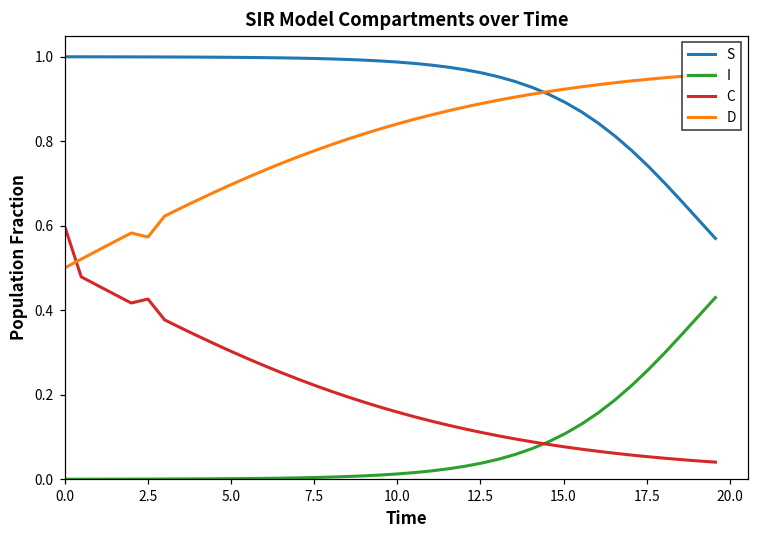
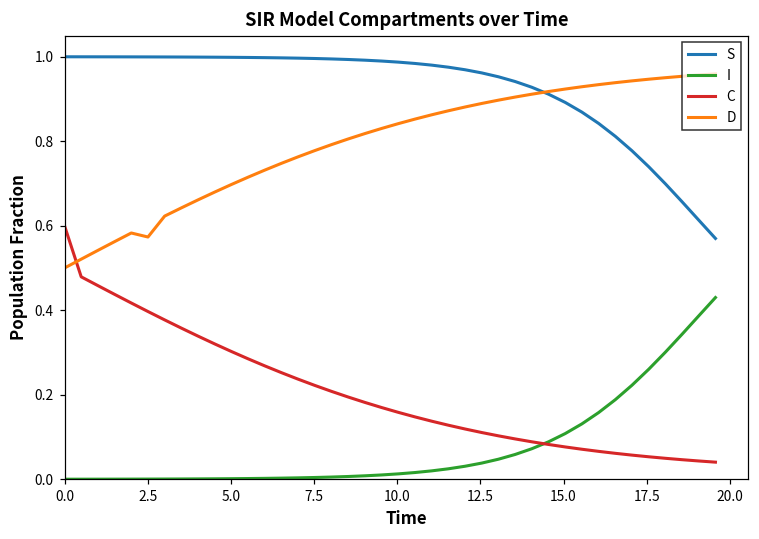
C, 2.5: 0.43 -> 0.40
